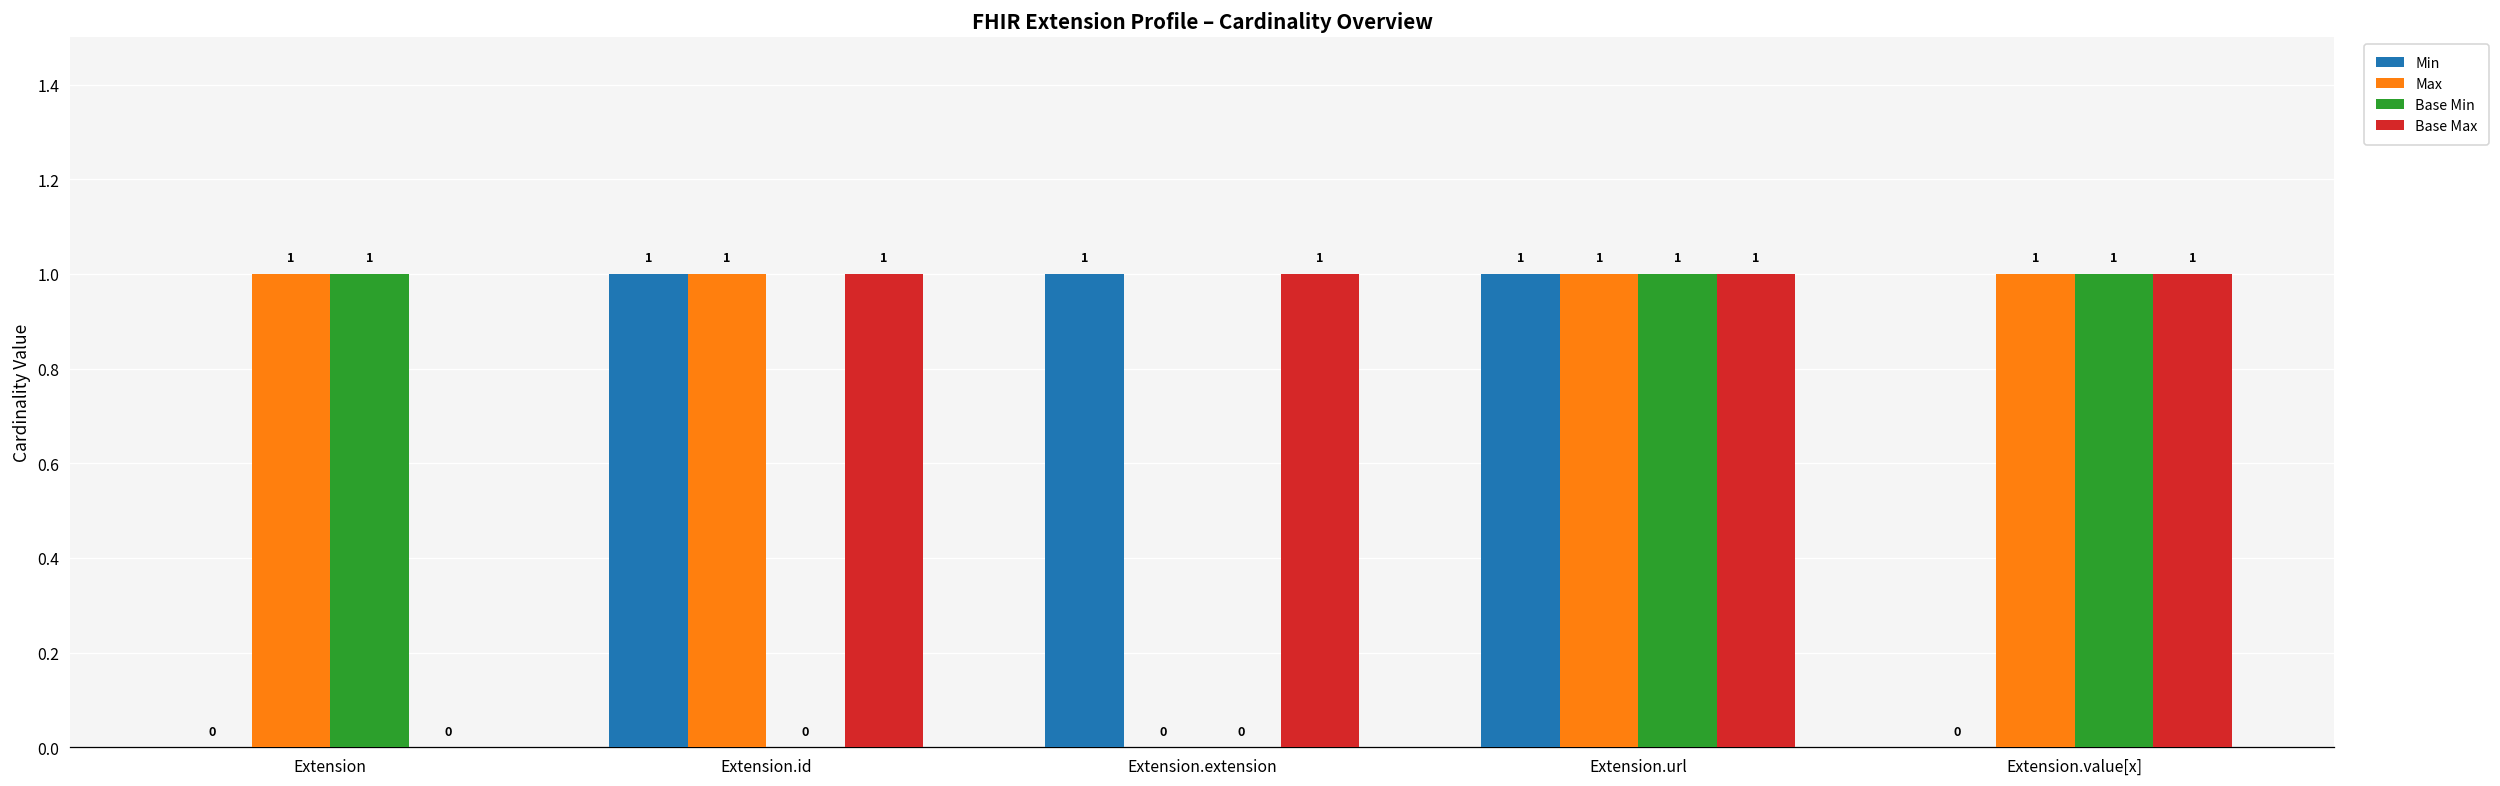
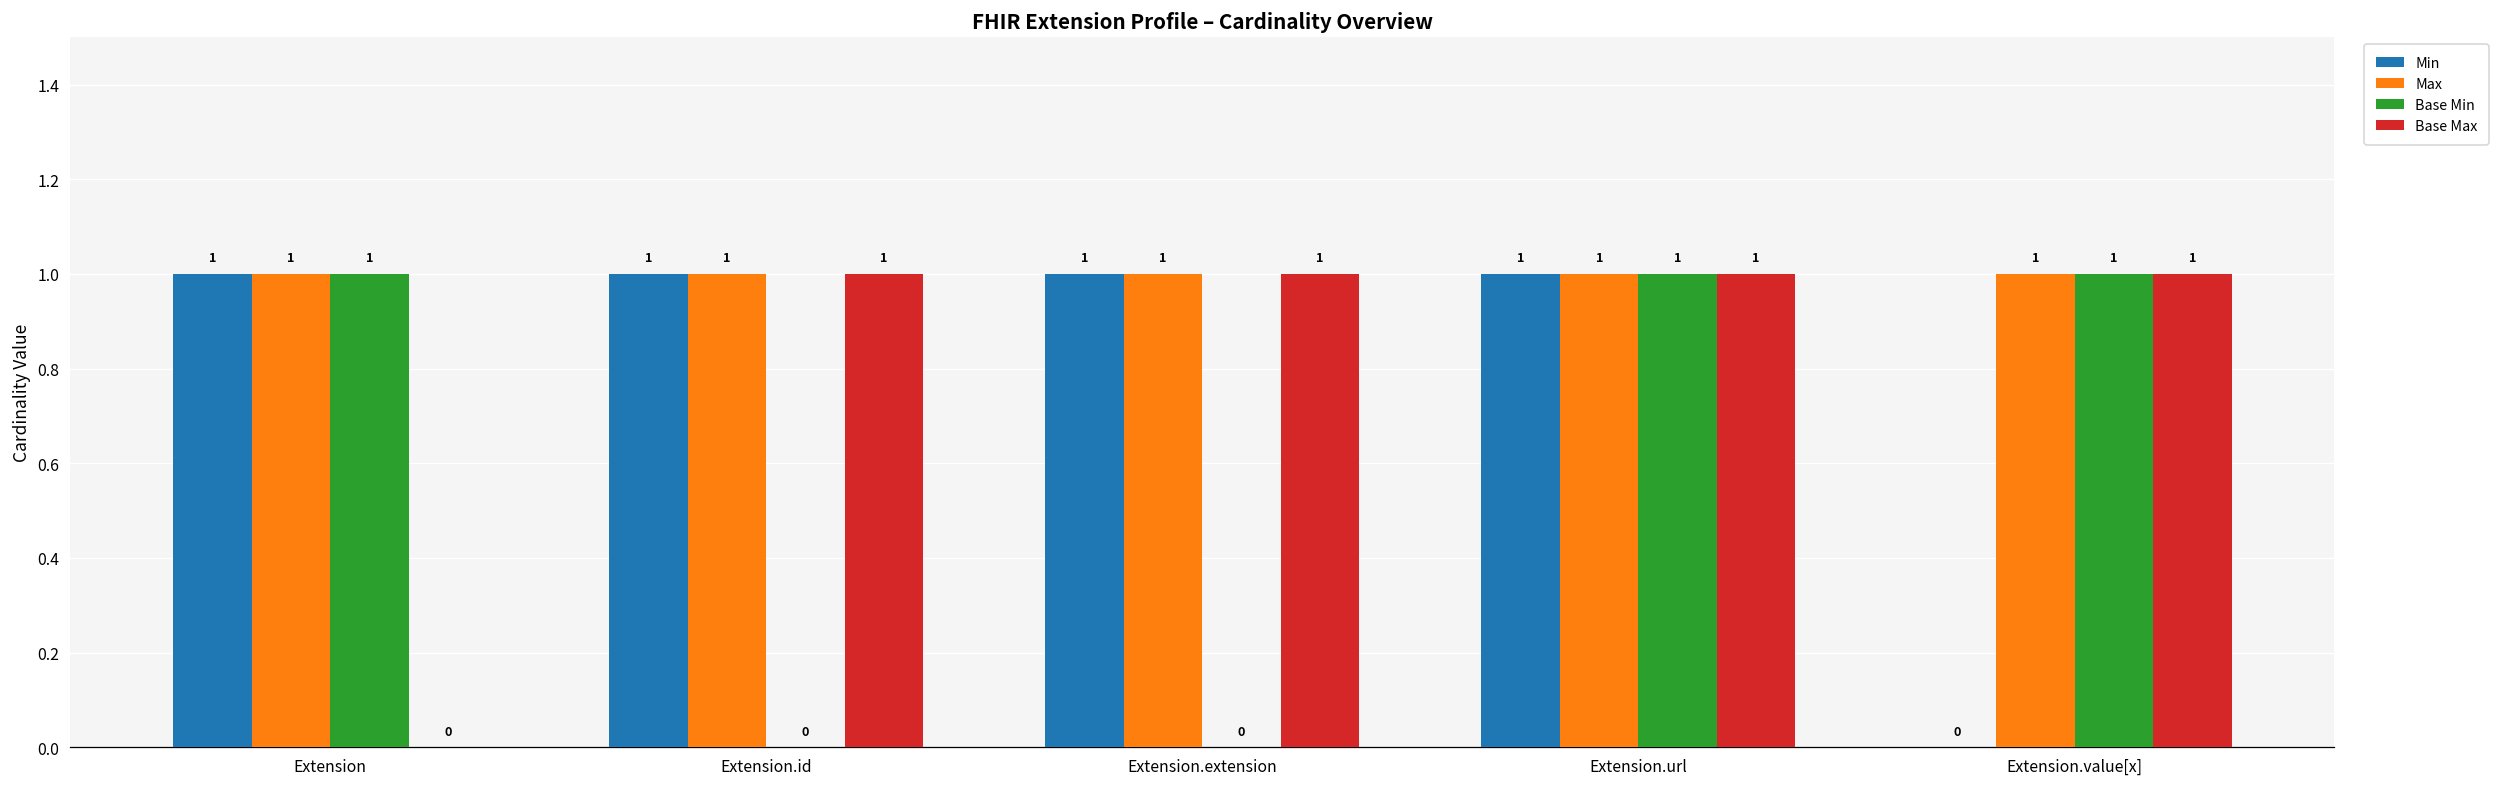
Min, Extension: 0 -> 1
Max, Extension.extension: 0 -> 1
